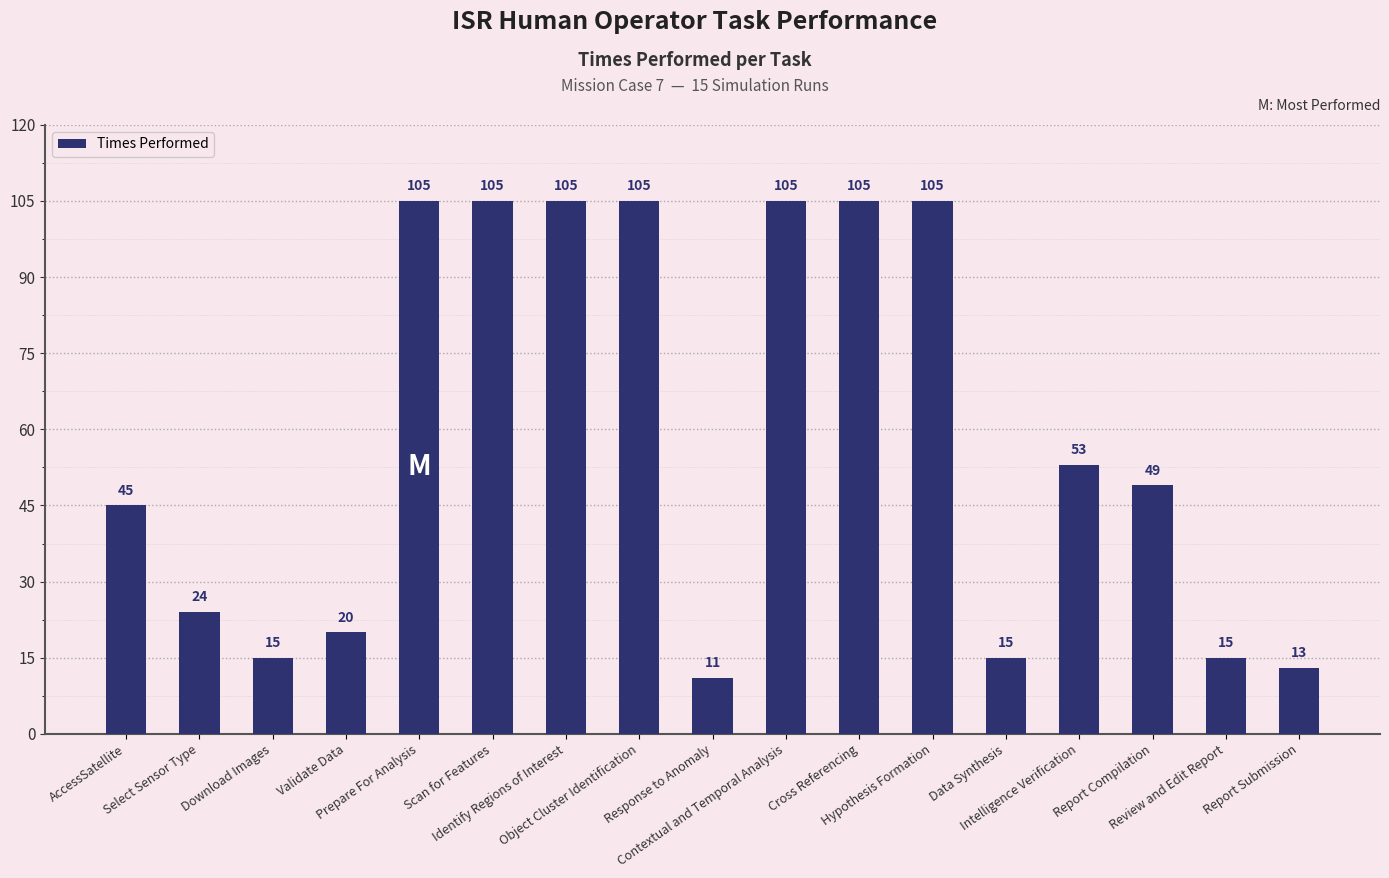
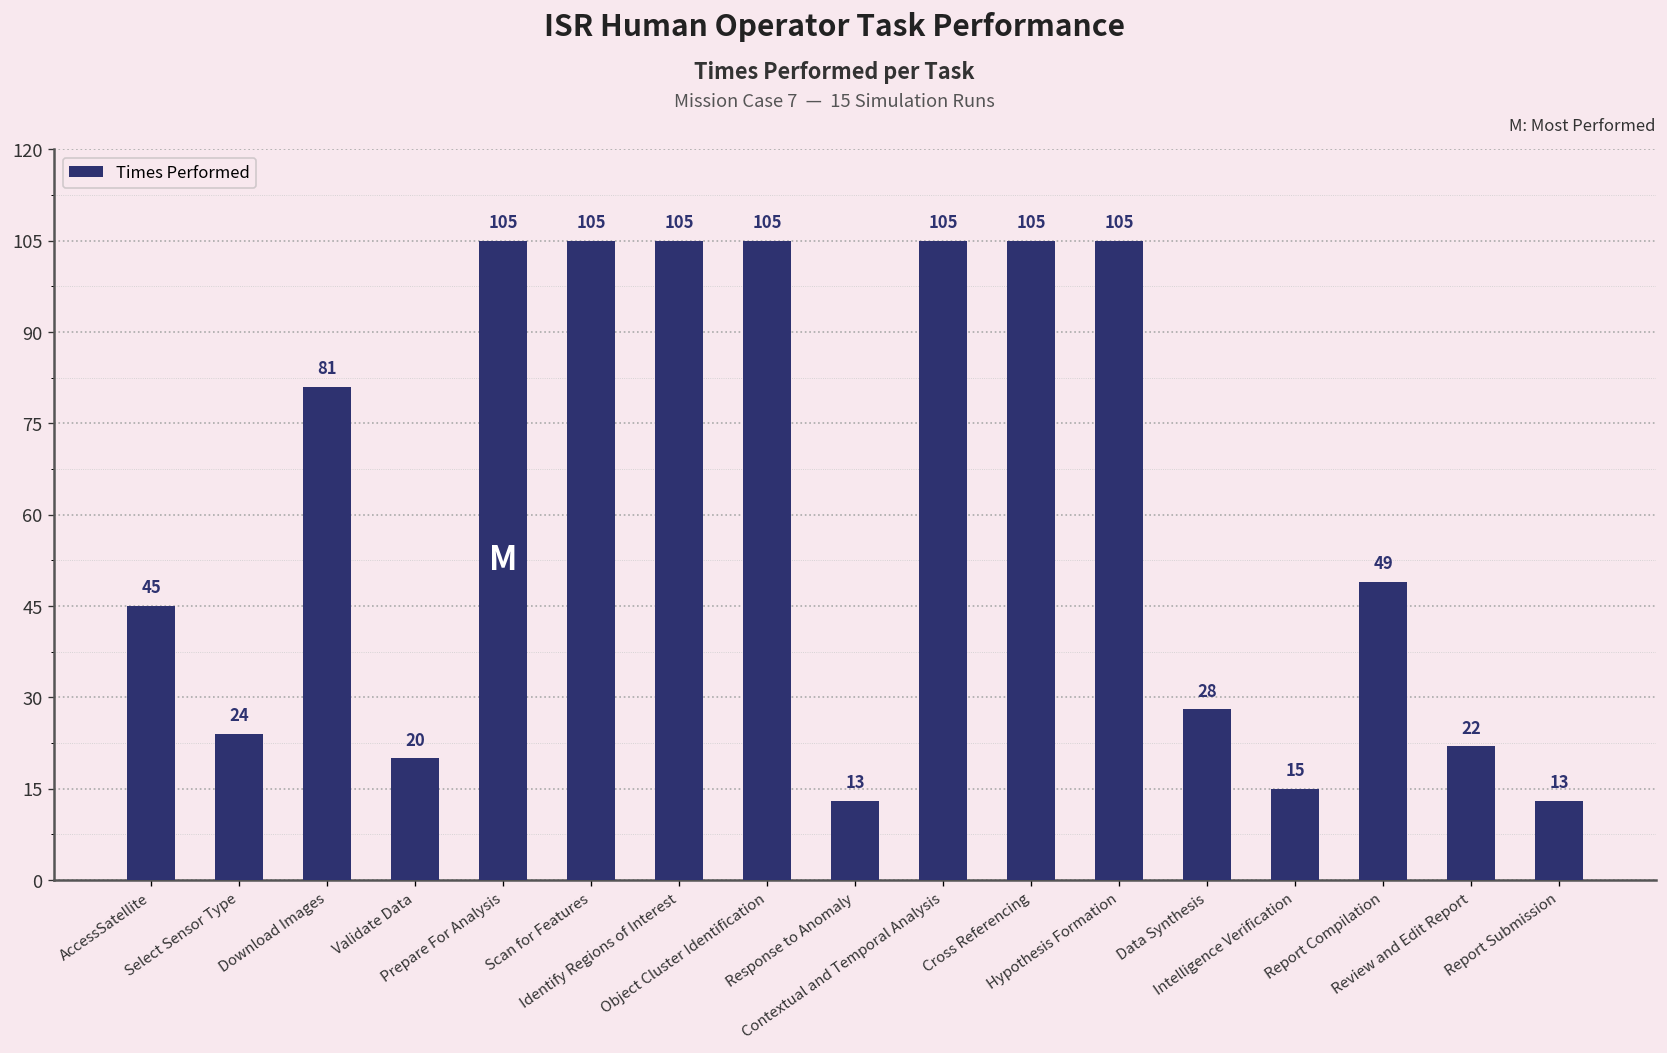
Download Images: 15 -> 81
Response to Anomaly: 11 -> 13
Data Synthesis: 15 -> 28
Intelligence Verification: 53 -> 15
Review and Edit Report: 15 -> 22
